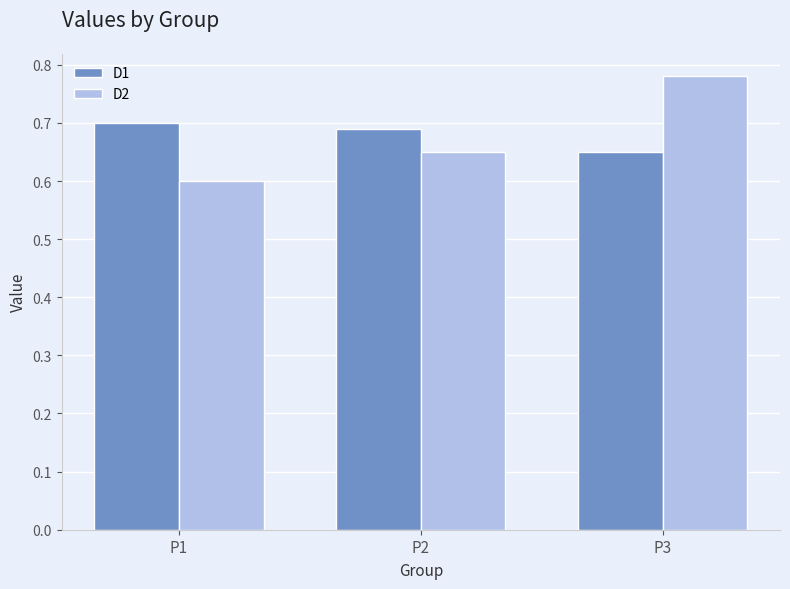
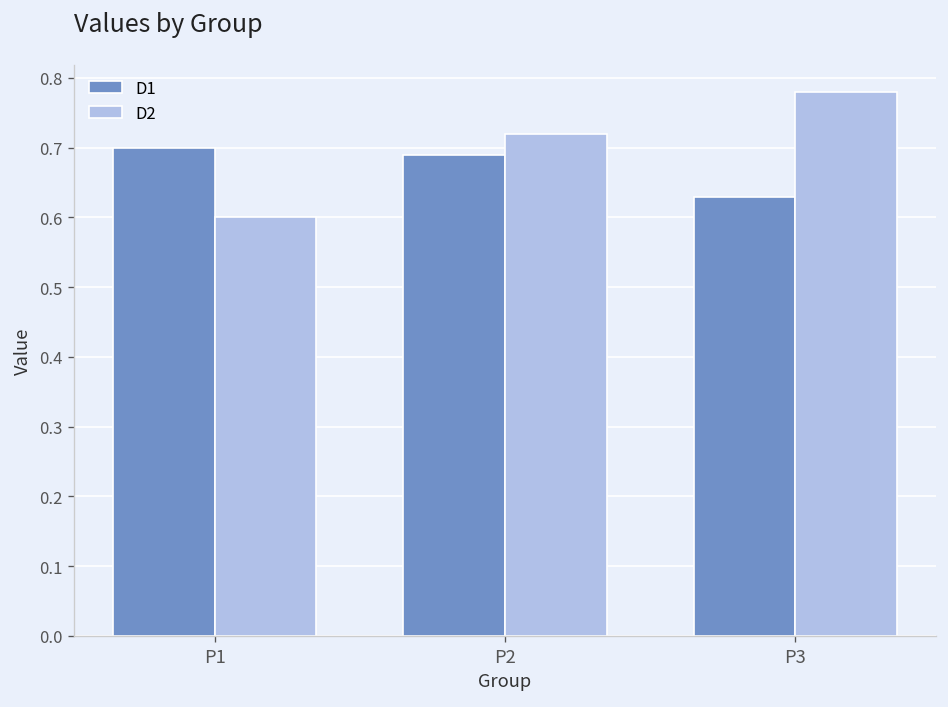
D2, P2: 0.65 -> 0.72
D1, P3: 0.65 -> 0.63
